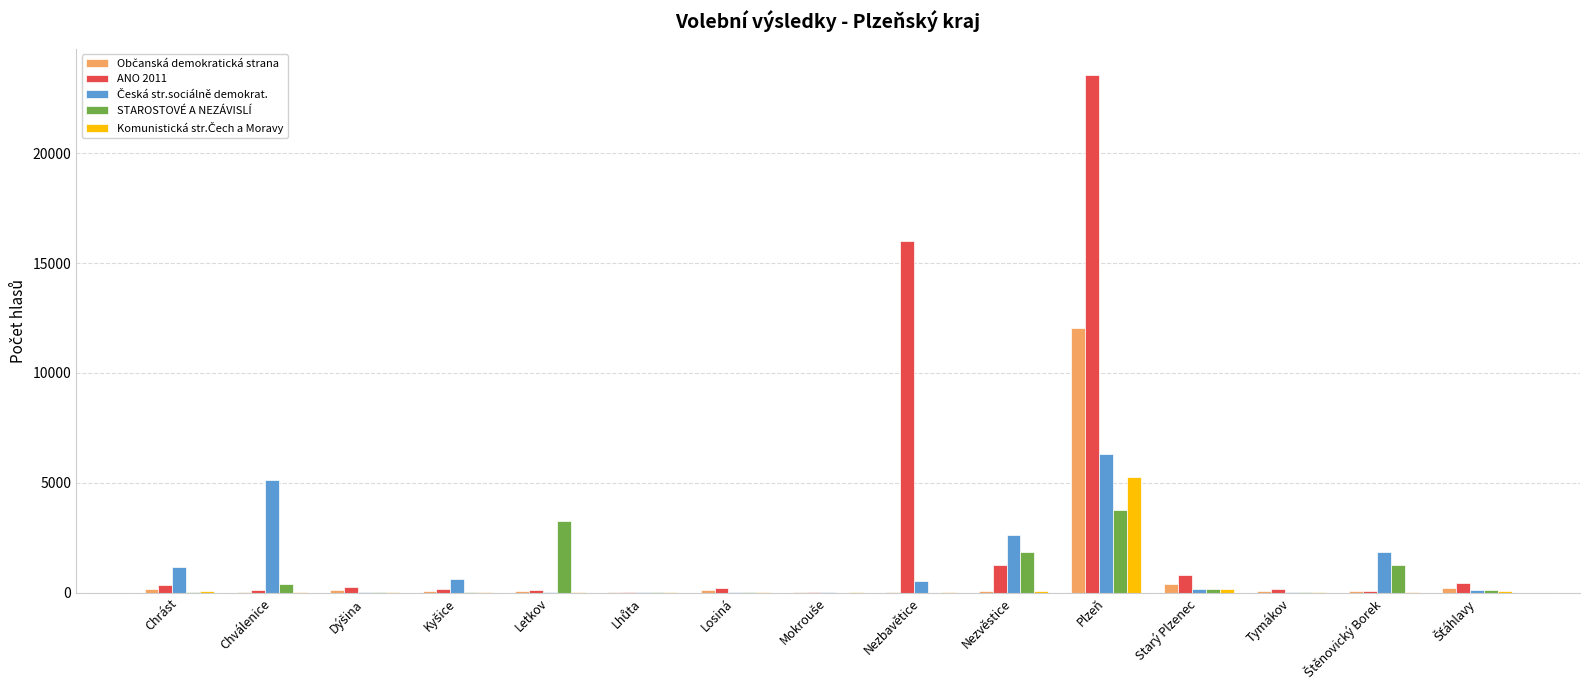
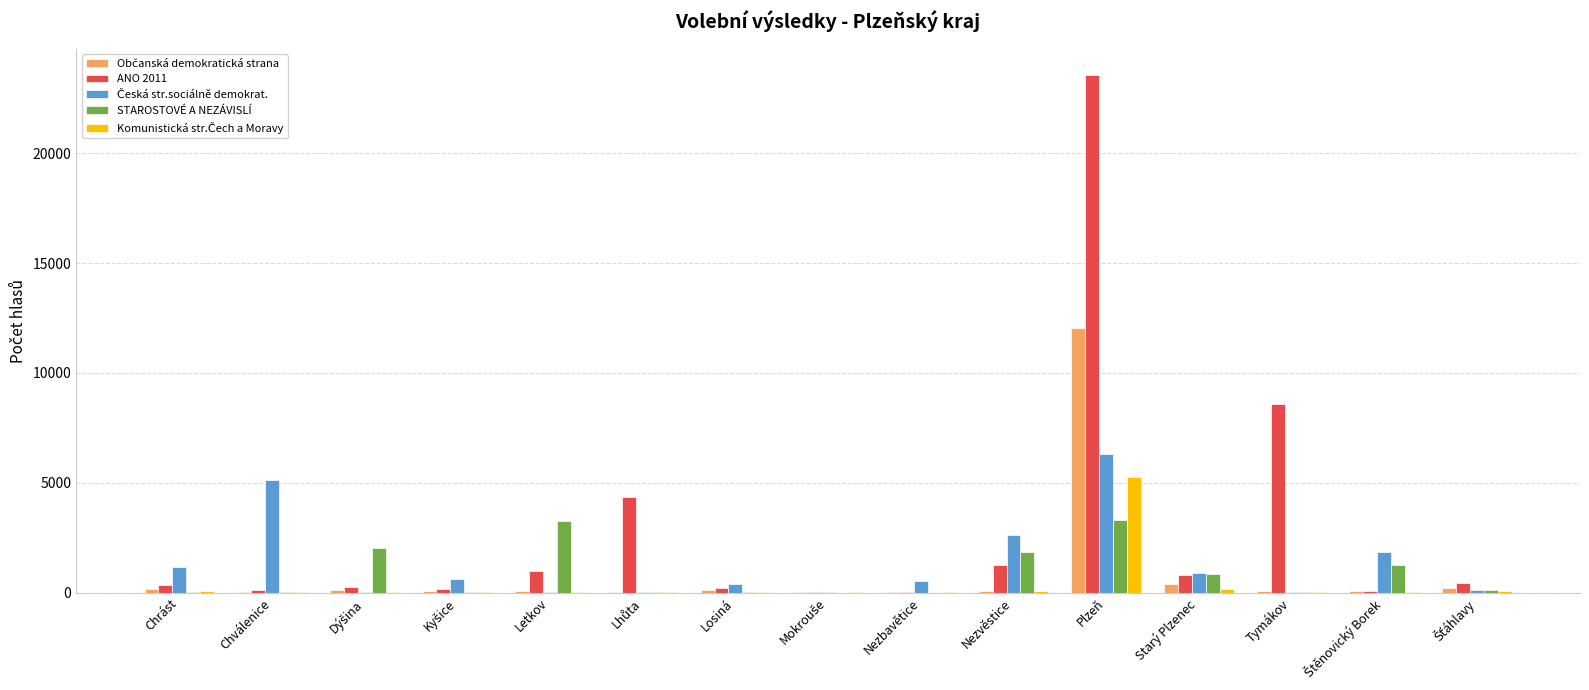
STAROSTOVÉ A NEZÁVISLÍ, Chválenice: 400 -> 0
STAROSTOVÉ A NEZÁVISLÍ, Dýšina: 100 -> 2000
ANO 2011, Letkov: 100 -> 1000
ANO 2011, Lhůta: 0 -> 4300
Česká str.sociálně demokrat., Losiná: 0 -> 400
ANO 2011, Nezbavětice: 16000 -> 0
STAROSTOVÉ A NEZÁVISLÍ, Plzeň: 3800 -> 3300
Česká str.sociálně demokrat., Starý Plzenec: 200 -> 900
STAROSTOVÉ A NEZÁVISLÍ, Starý Plzenec: 200 -> 900
ANO 2011, Tymákov: 200 -> 8600
